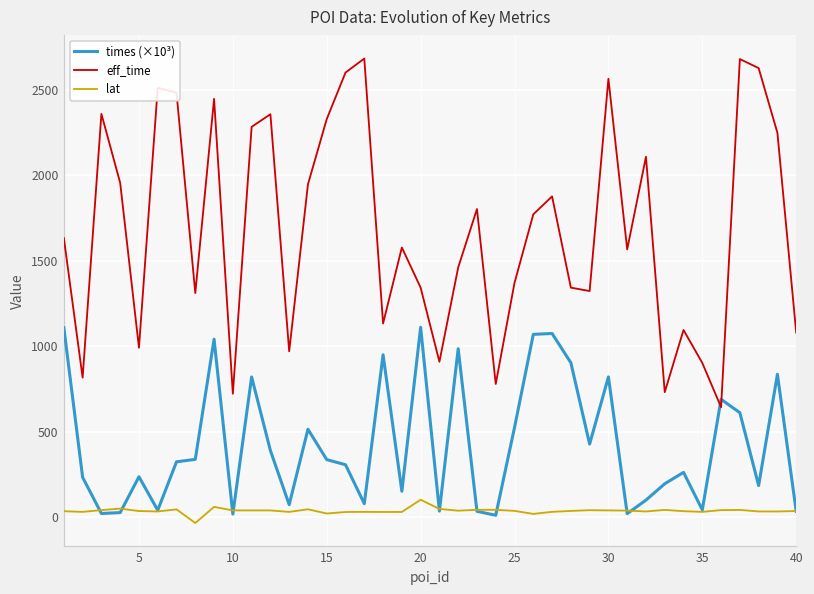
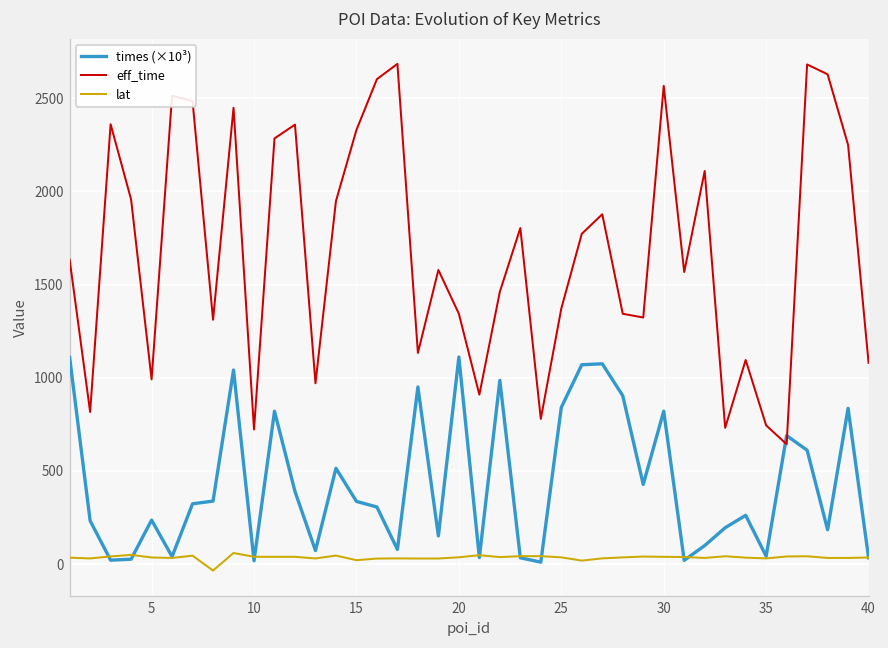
lat, 20: 100 -> 40
times (×10³), 25: 520 -> 840
eff_time, 35: 900 -> 740
